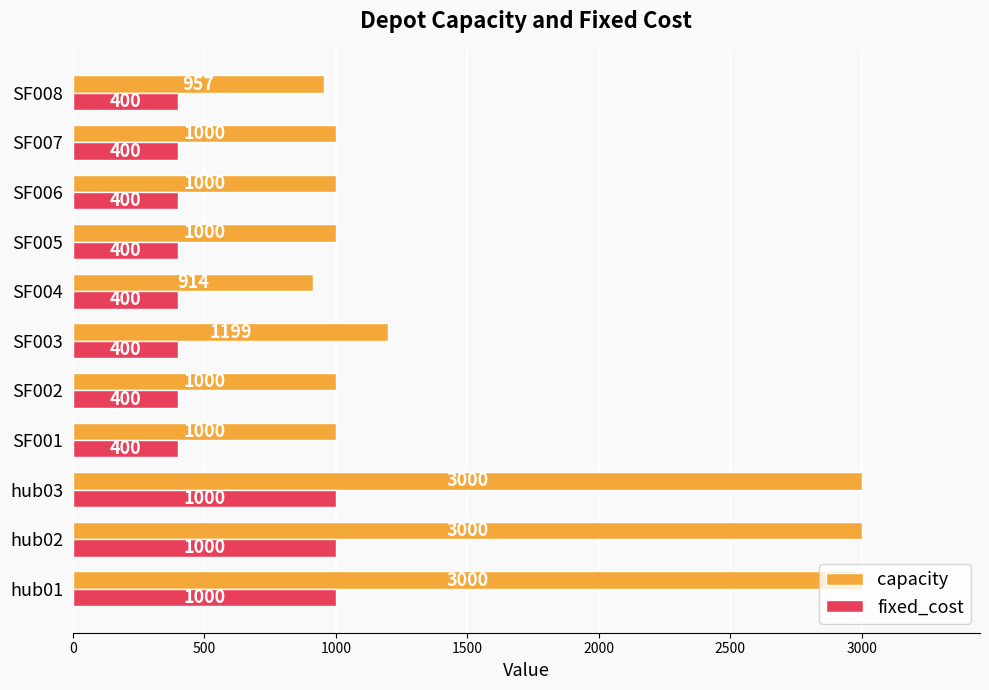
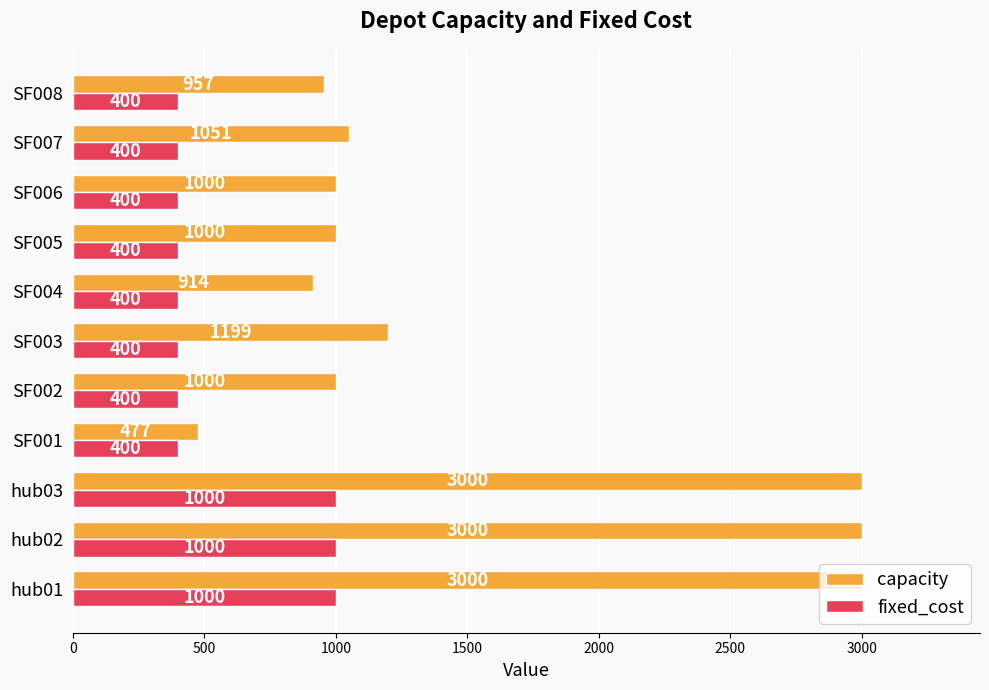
capacity, SF007: 1000 -> 1051
capacity, SF001: 1000 -> 477
